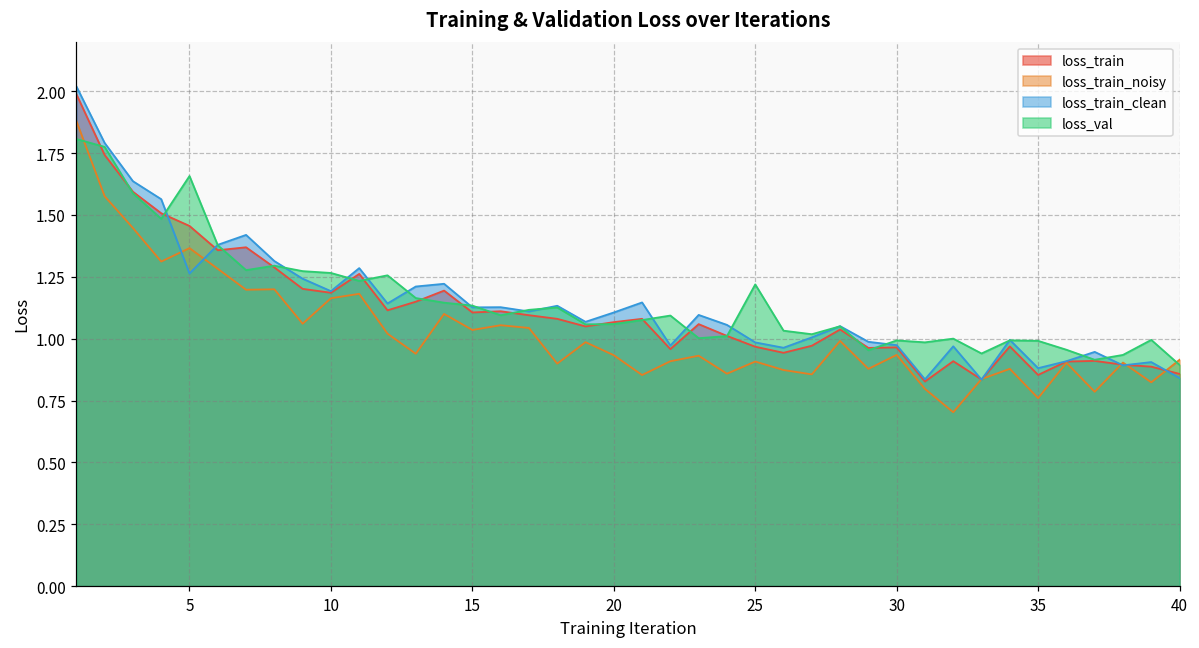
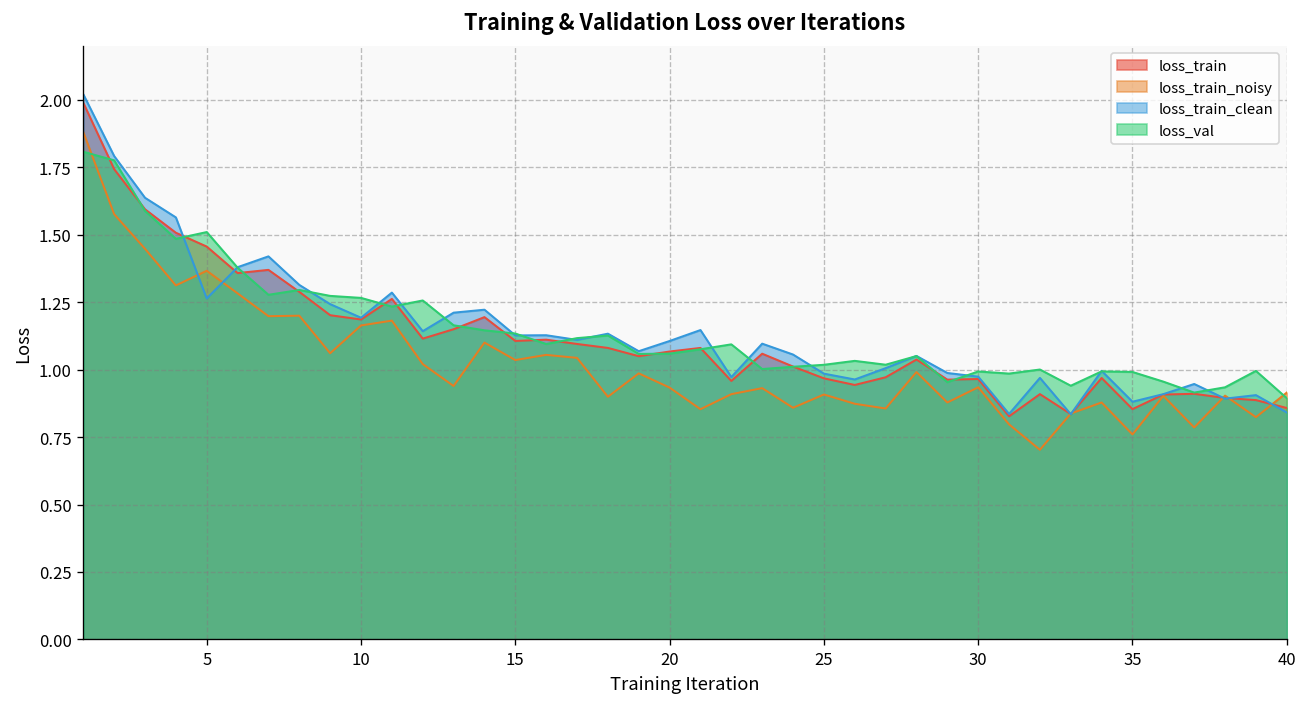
loss_val, 5: 1.66 -> 1.51
loss_val, 25: 1.22 -> 1.02
